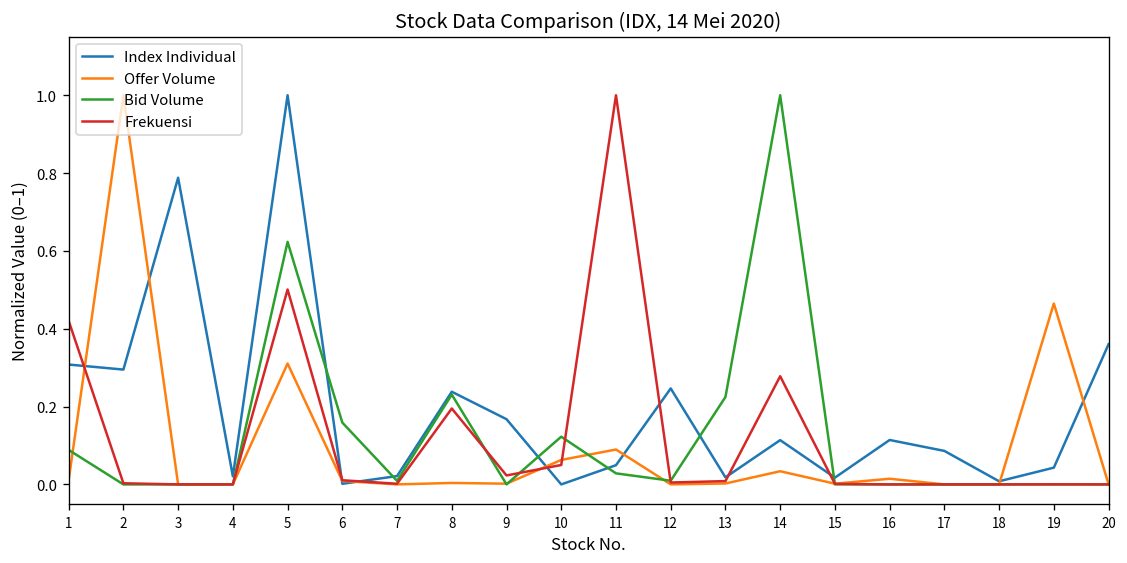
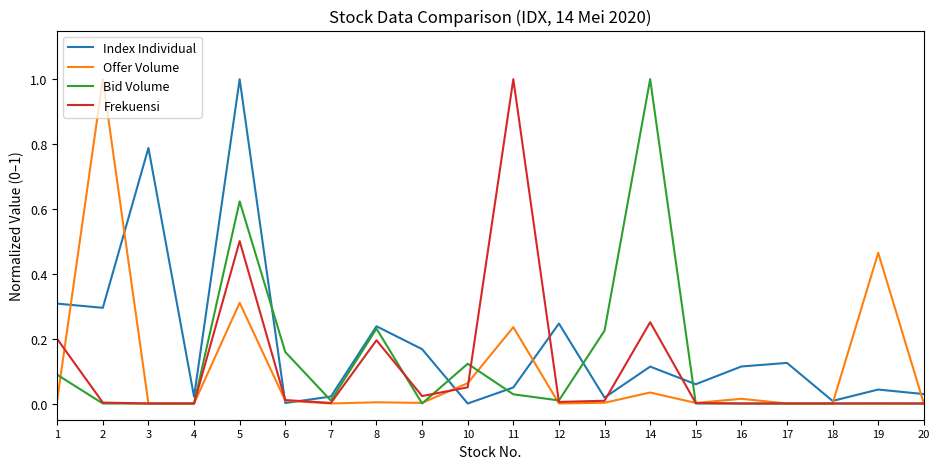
Frekuensi, 1: 0.42 -> 0.20
Offer Volume, 11: 0.09 -> 0.24
Frekuensi, 14: 0.28 -> 0.25
Index Individual, 15: 0.02 -> 0.06
Index Individual, 17: 0.09 -> 0.13
Index Individual, 20: 0.36 -> 0.03
